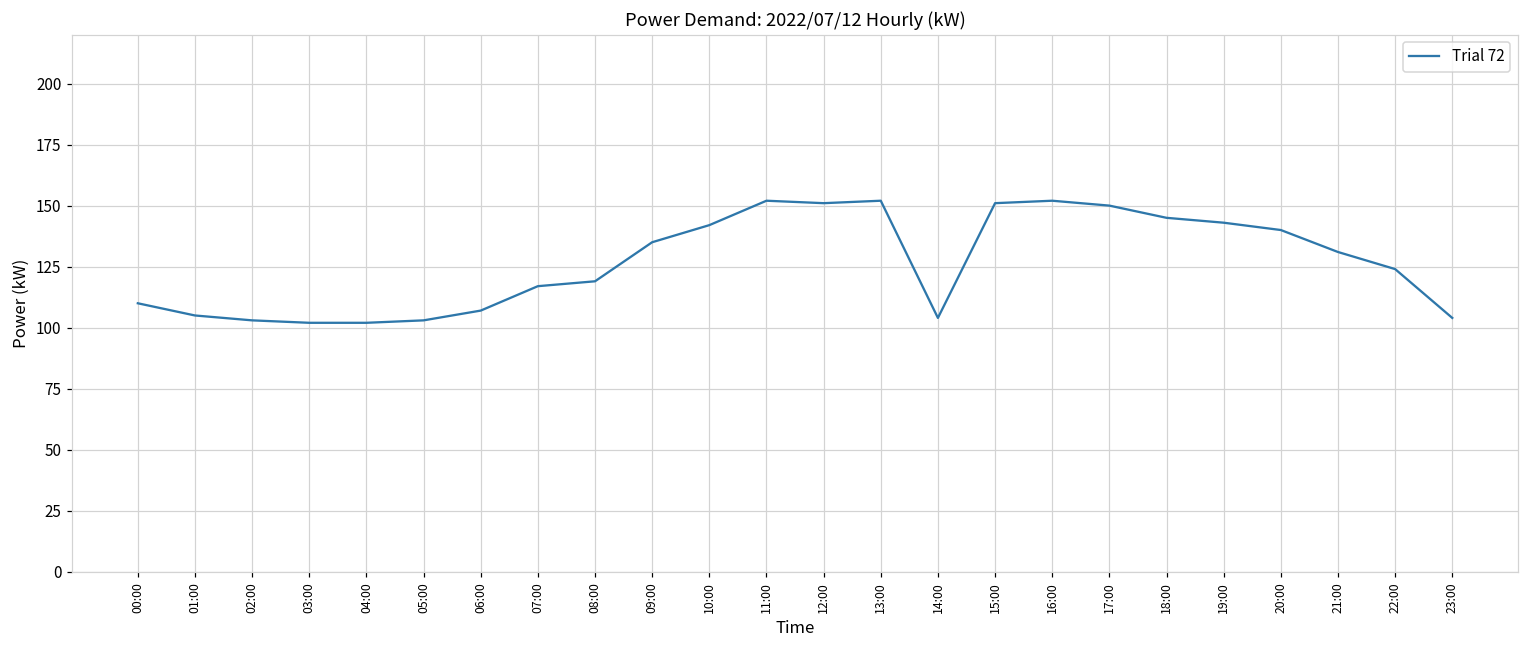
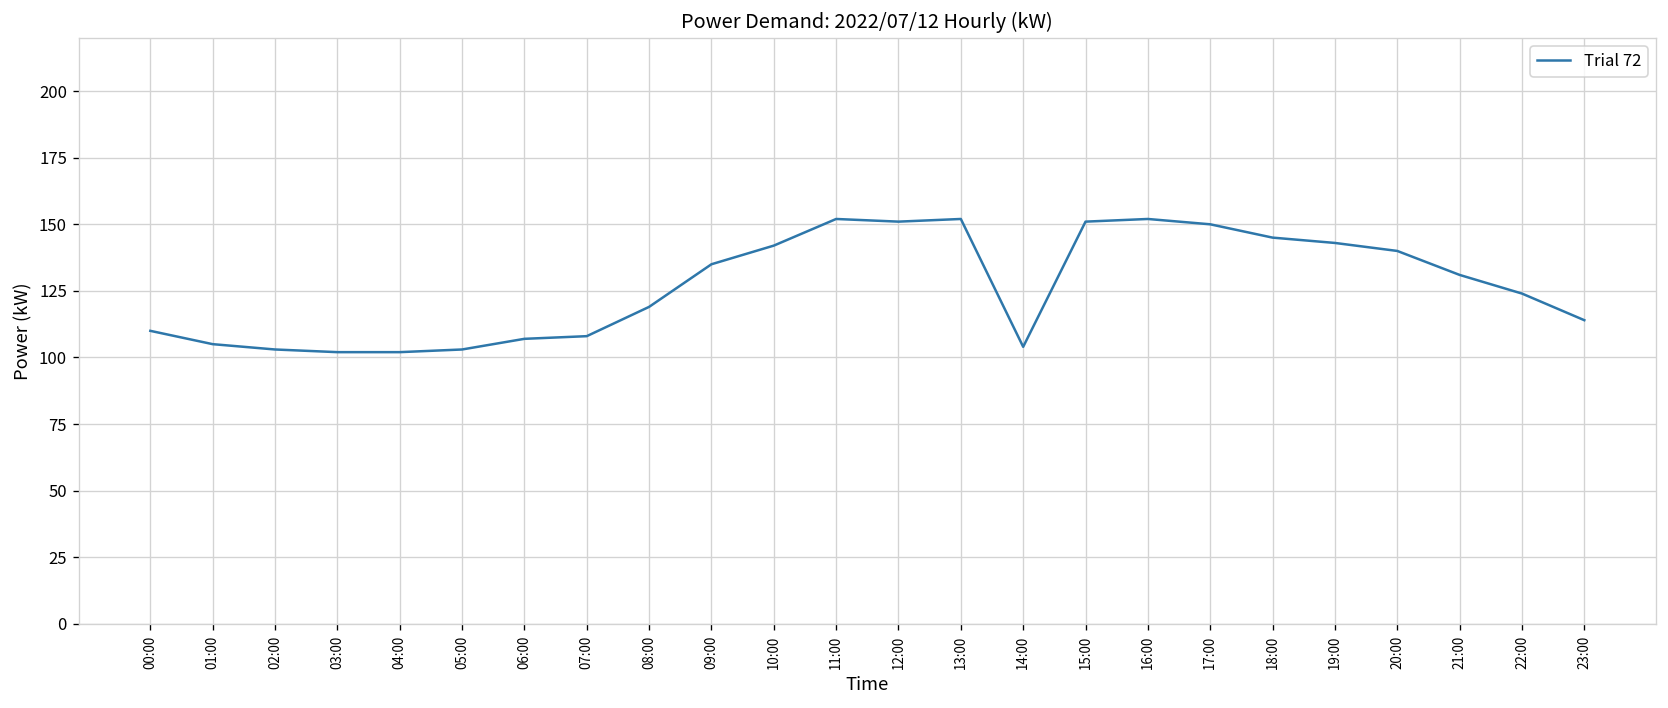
07:00: 117 -> 108
23:00: 104 -> 114
